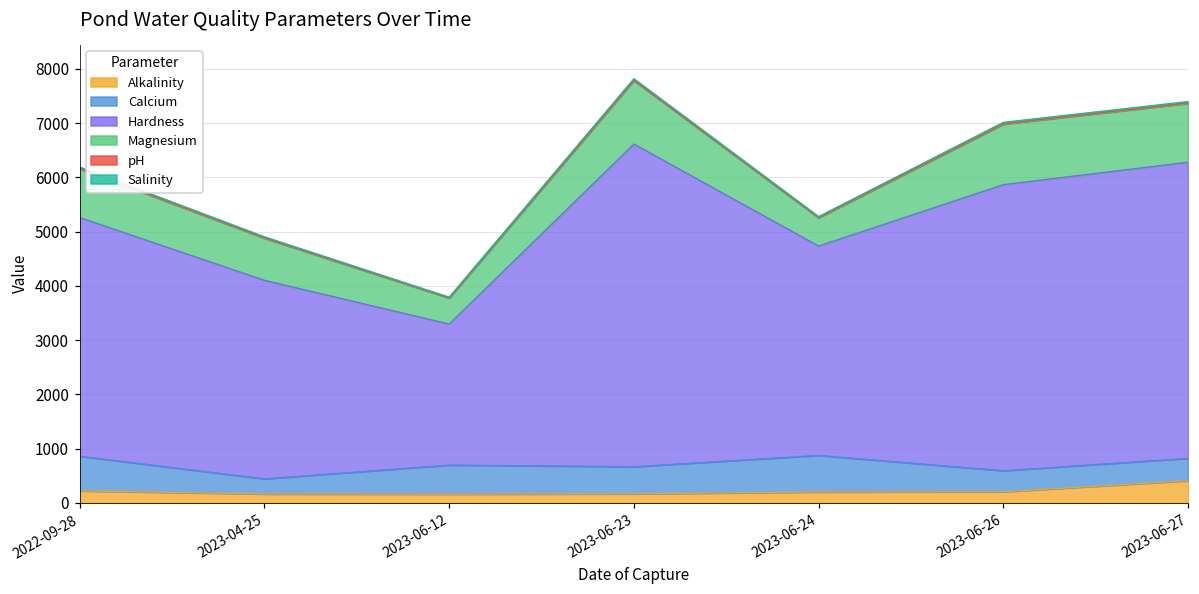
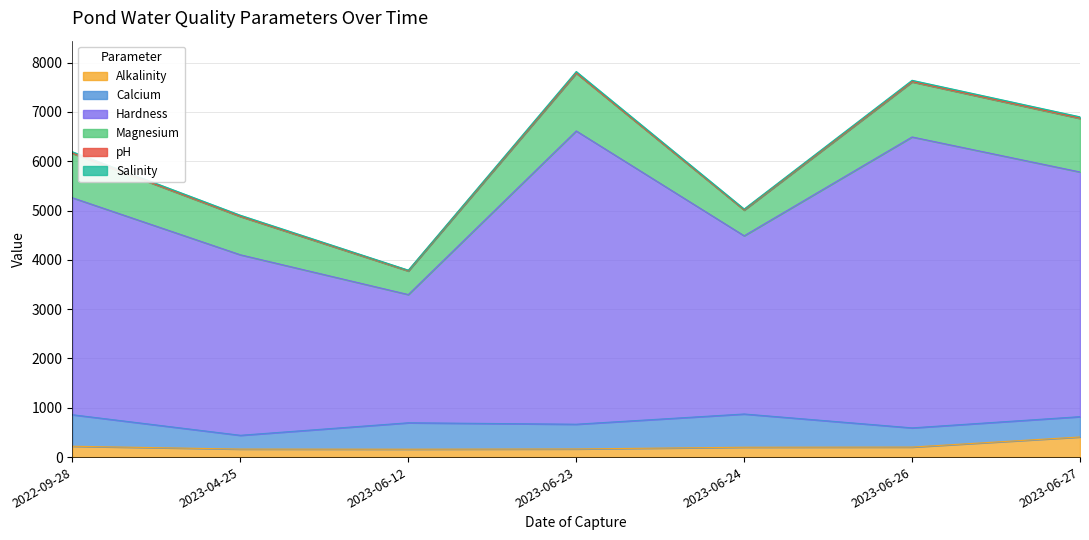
Hardness, 2023-06-24: 3900 -> 3600
Hardness, 2023-06-26: 5300 -> 5900
Hardness, 2023-06-27: 5500 -> 5000
